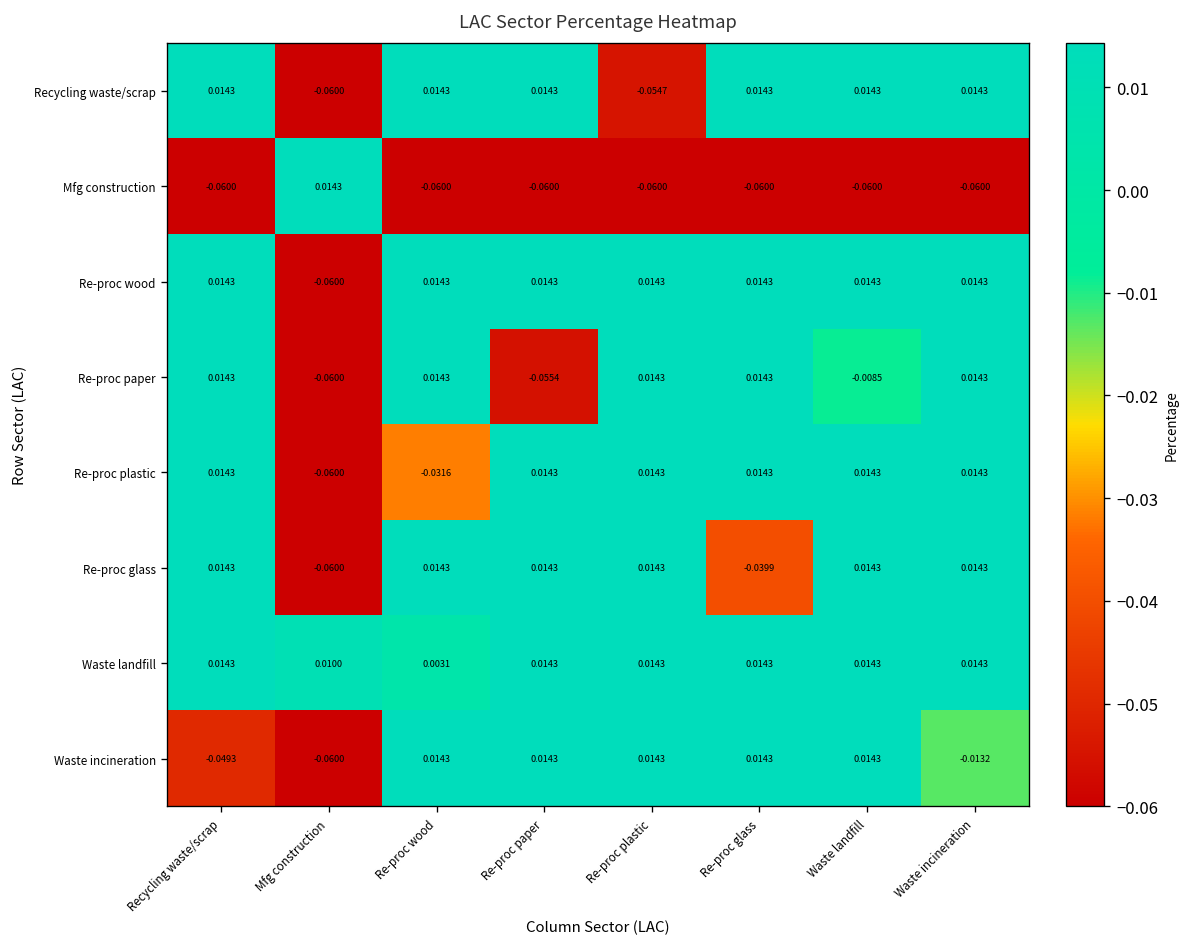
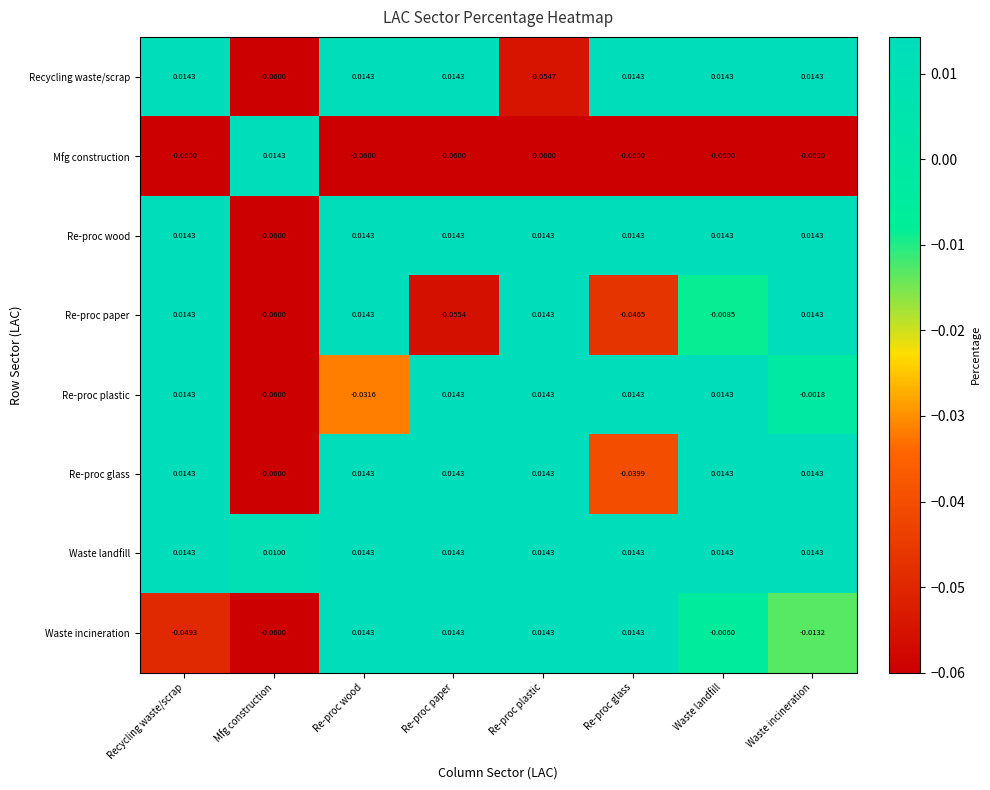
Re-proc paper, Re-proc glass: 0.0143 -> -0.0465
Re-proc plastic, Waste incineration: 0.0143 -> -0.0018
Waste landfill, Re-proc wood: 0.0031 -> 0.0143
Waste incineration, Waste landfill: 0.0143 -> -0.0060
